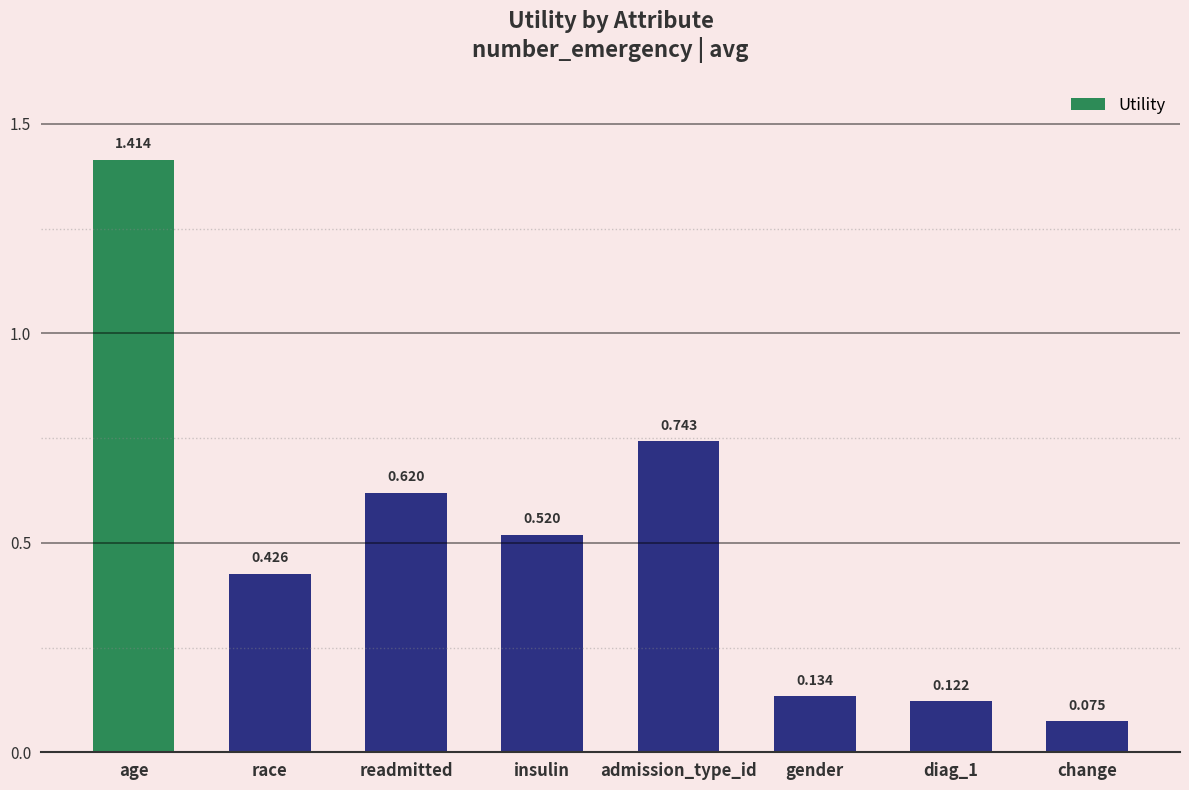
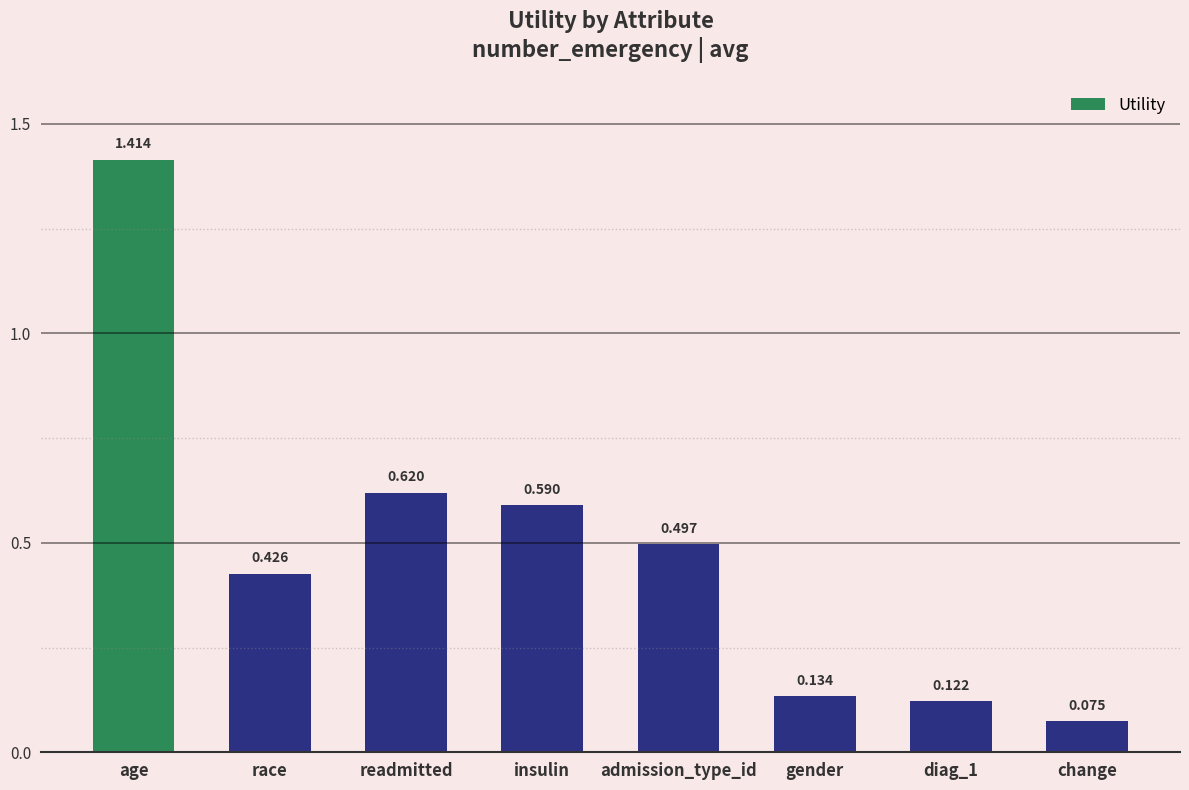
insulin: 0.520 -> 0.590
admission_type_id: 0.743 -> 0.497
